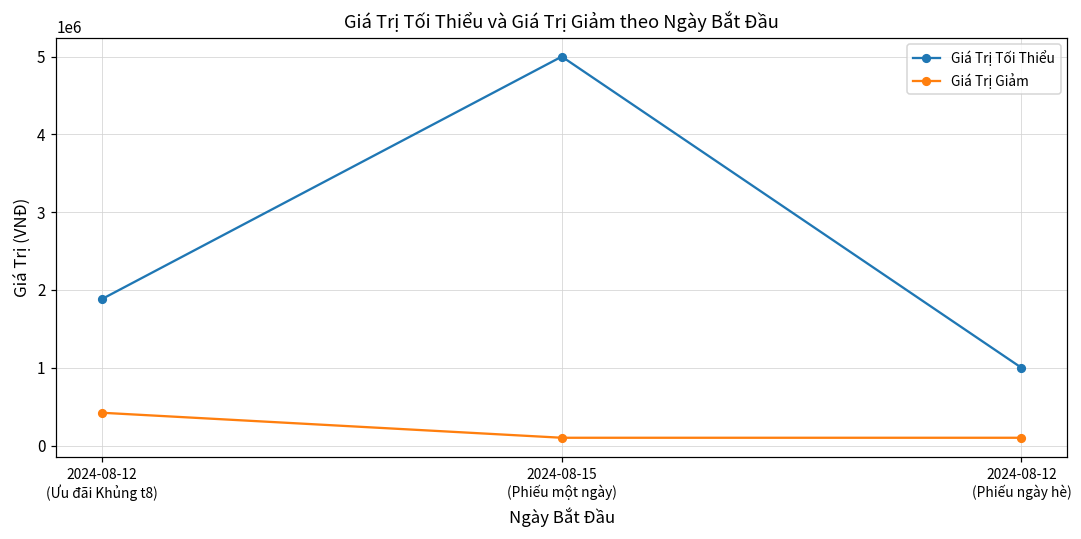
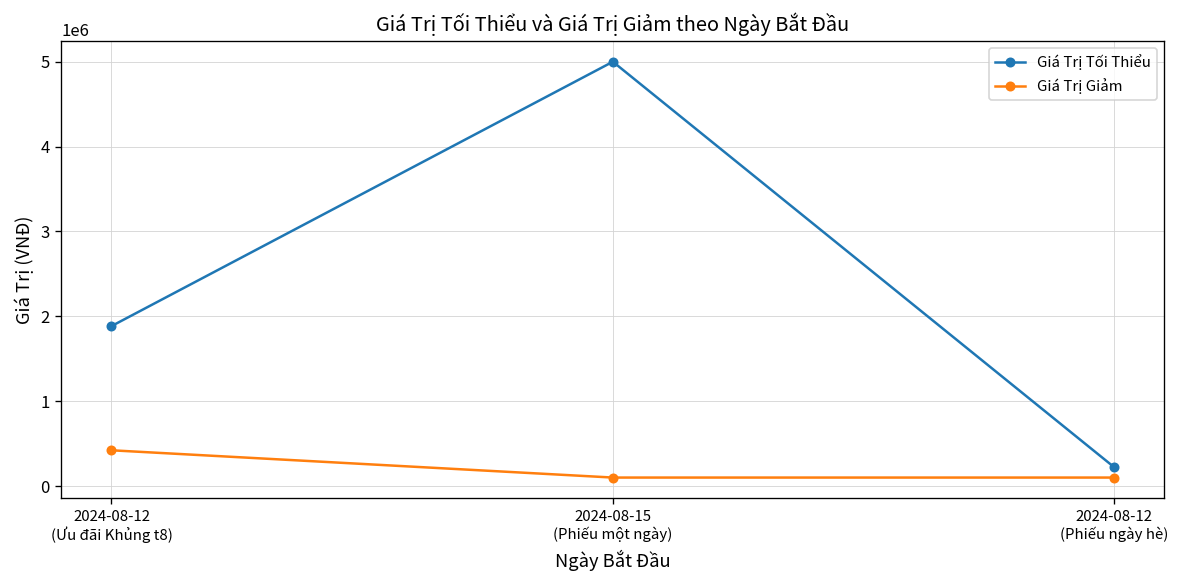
Giá Trị Tối Thiểu, 2024-08-12 (Phiếu ngày hè): 1000000 -> 200000
